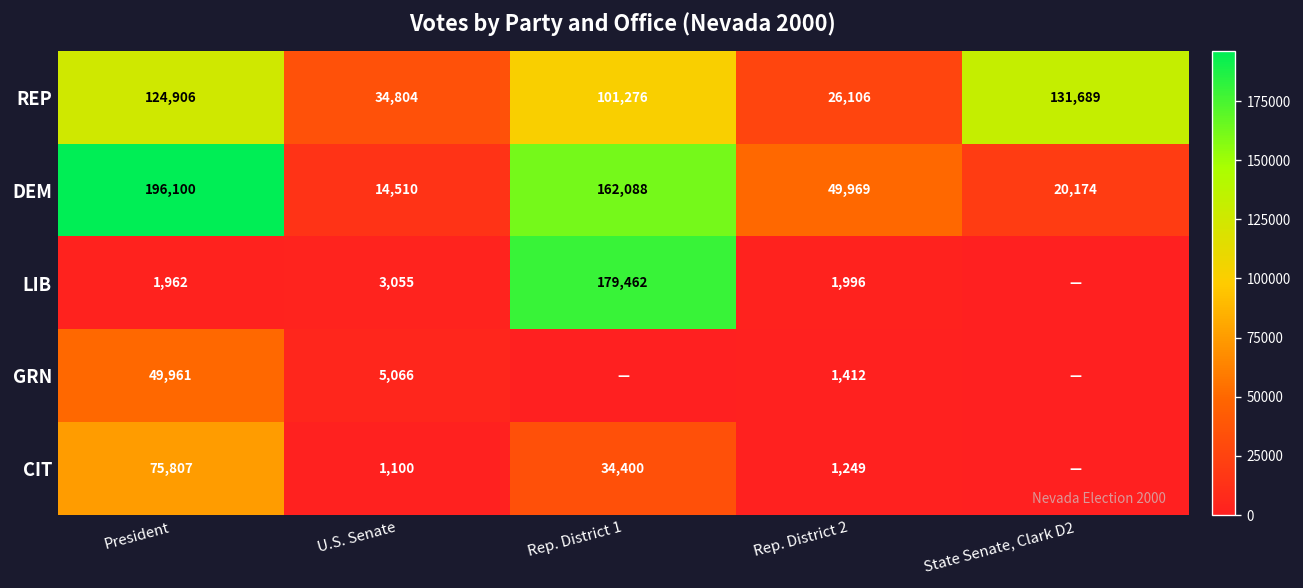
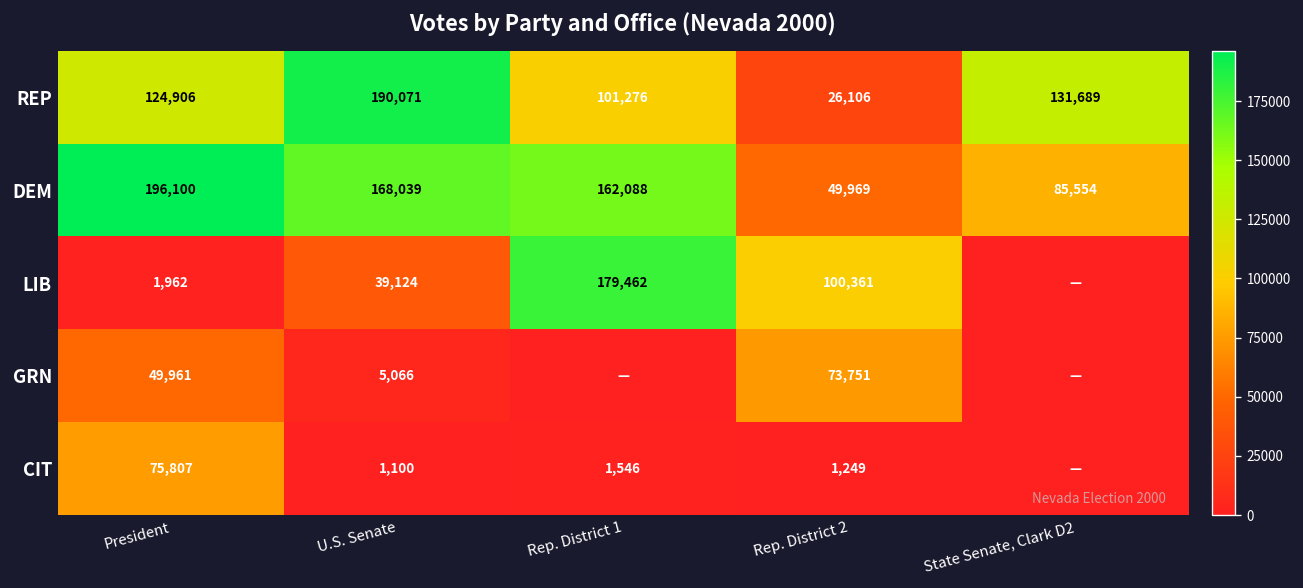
REP, U.S. Senate: 34,804 -> 190,071
DEM, U.S. Senate: 14,510 -> 168,039
DEM, State Senate, Clark D2: 20,174 -> 85,554
LIB, U.S. Senate: 3,055 -> 39,124
LIB, Rep. District 2: 1,996 -> 100,361
GRN, Rep. District 2: 1,412 -> 73,751
CIT, Rep. District 1: 34,400 -> 1,546
